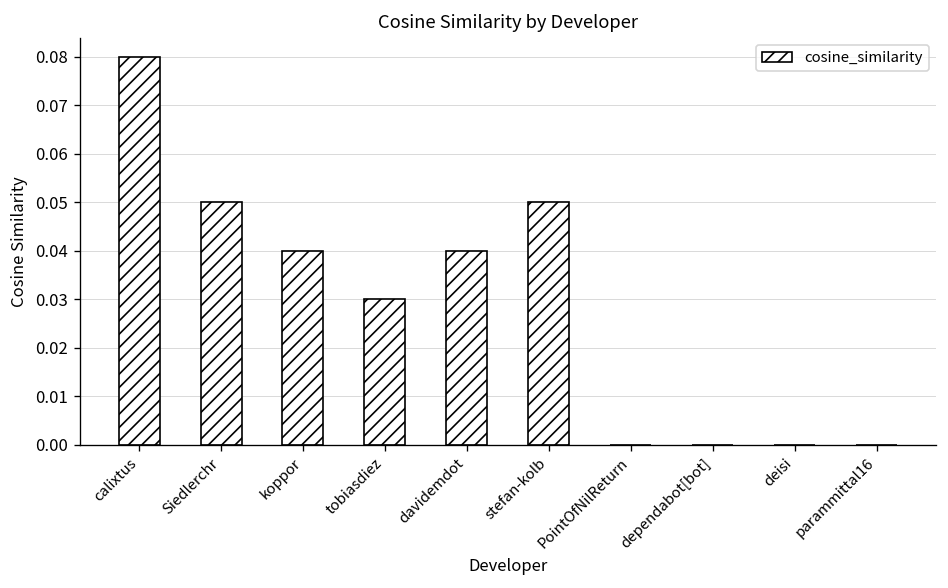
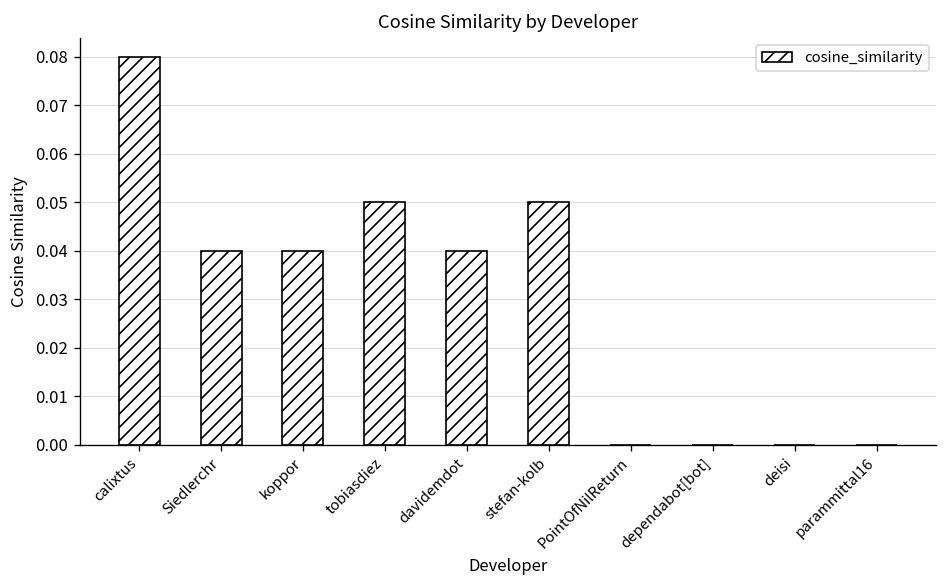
Siedlerchr: 0.05 -> 0.04
tobiasdiez: 0.03 -> 0.05
